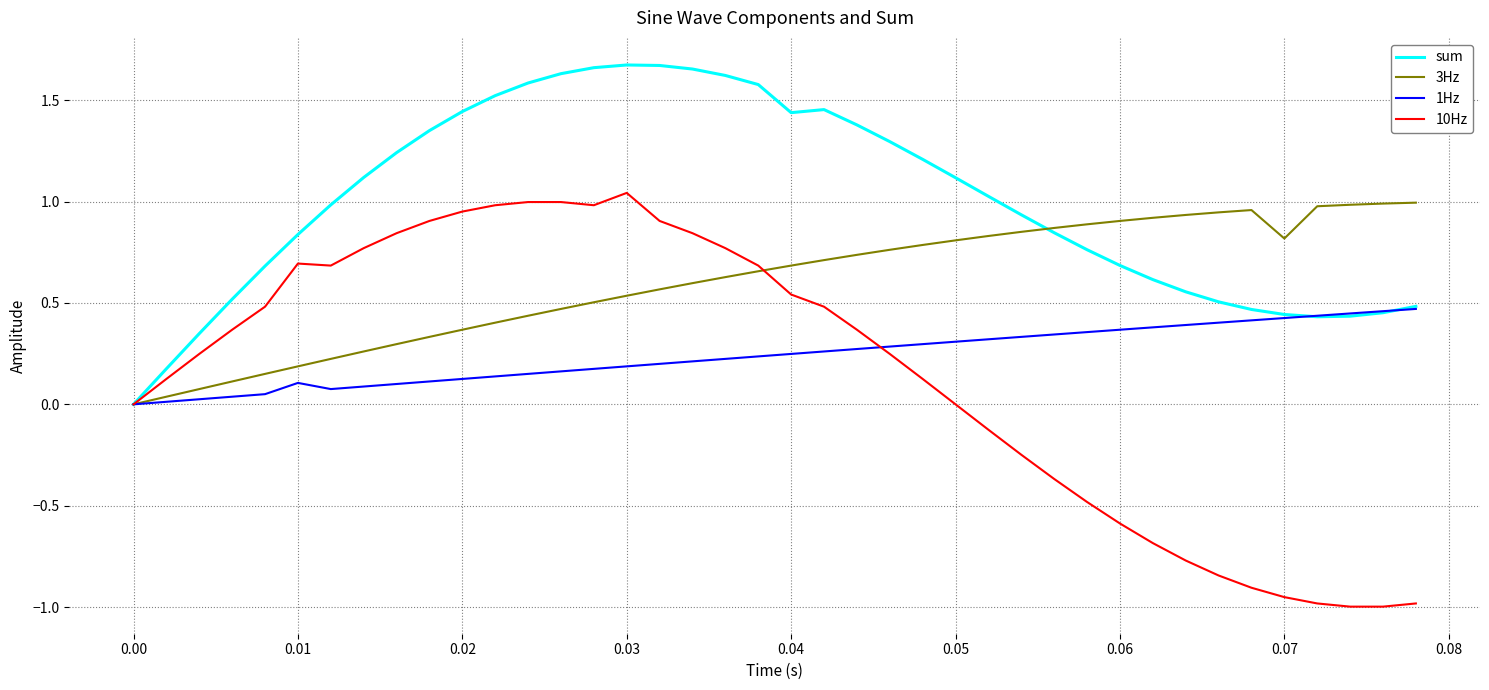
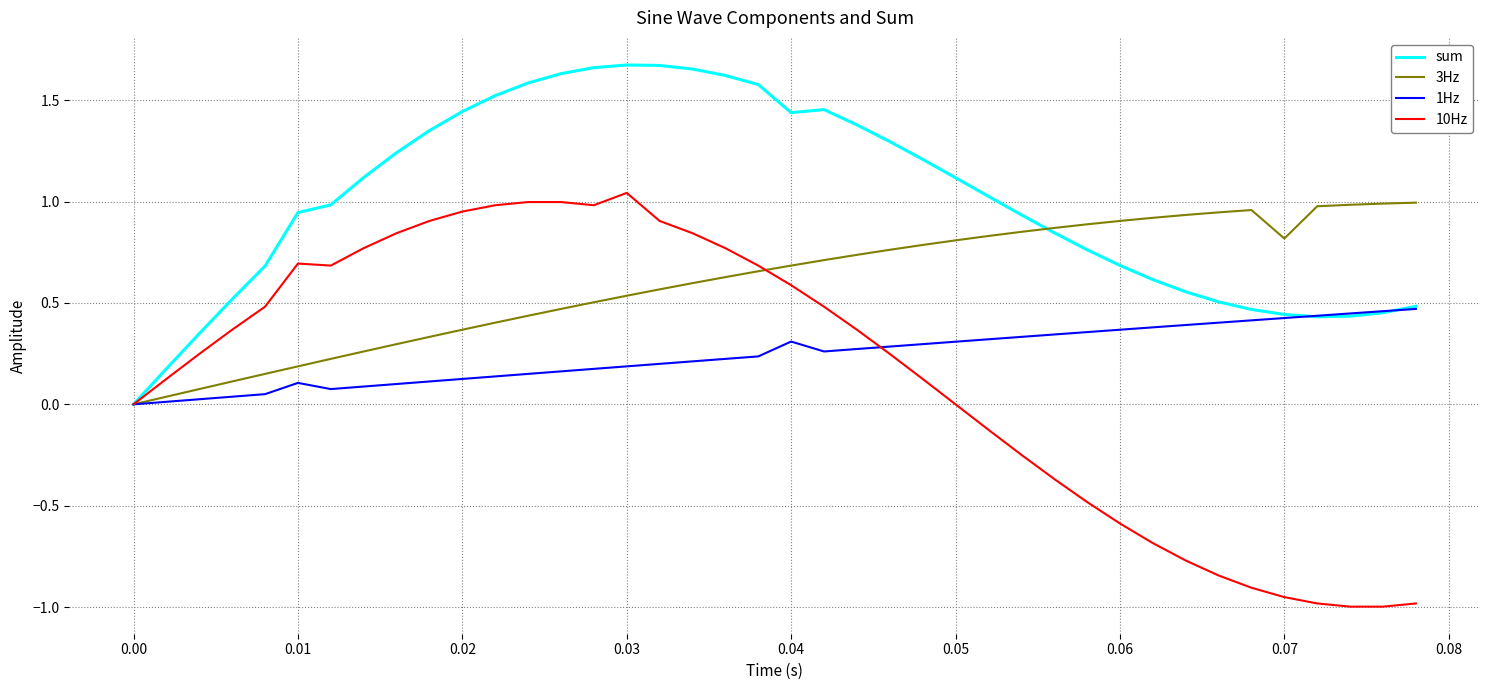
sum, 0.01: 0.84 -> 0.95
1Hz, 0.04: 0.25 -> 0.31
10Hz, 0.04: 0.54 -> 0.59
